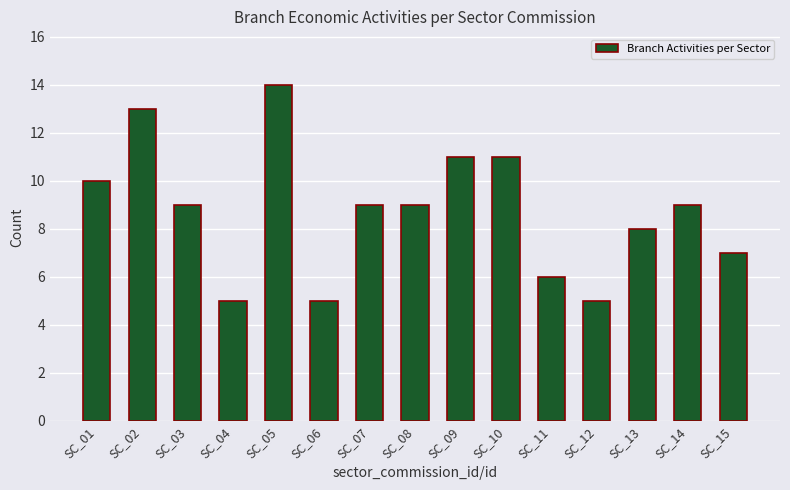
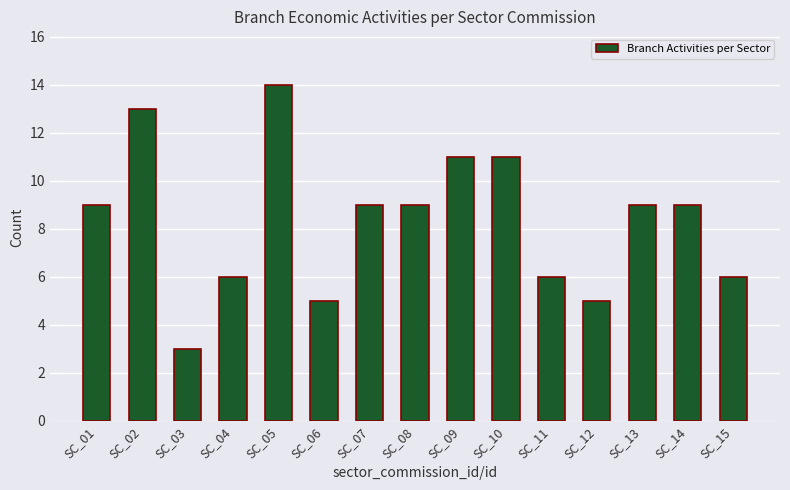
SC_01: 10 -> 9
SC_03: 9 -> 3
SC_04: 5 -> 6
SC_13: 8 -> 9
SC_15: 7 -> 6
